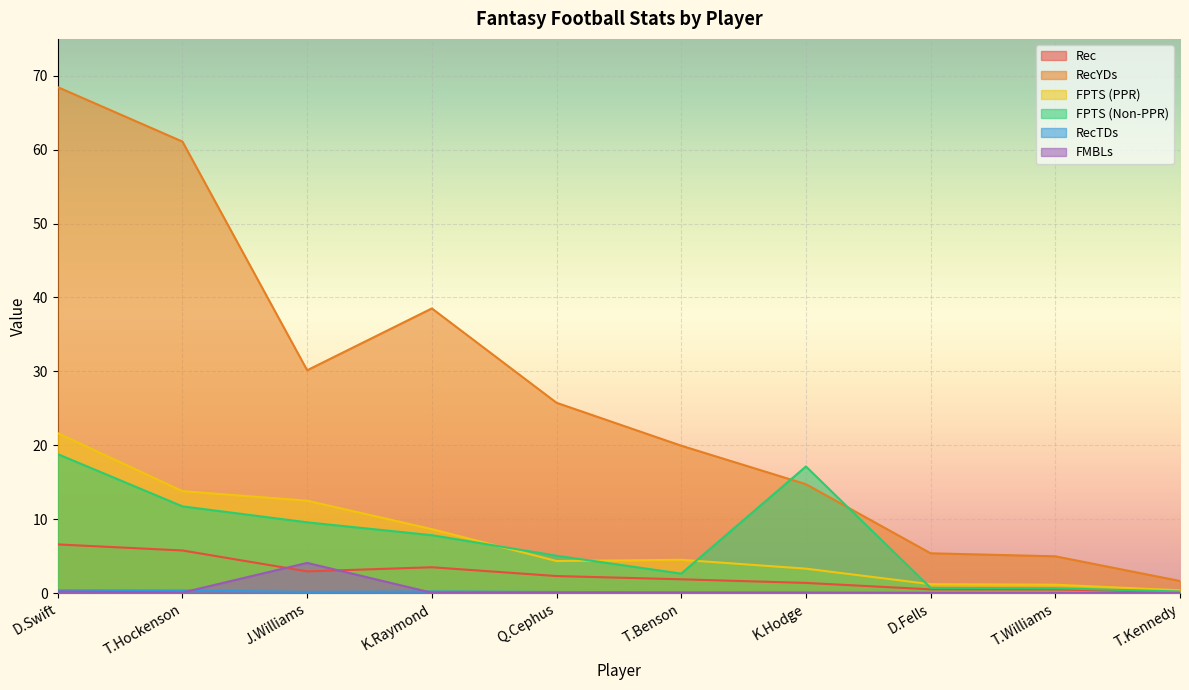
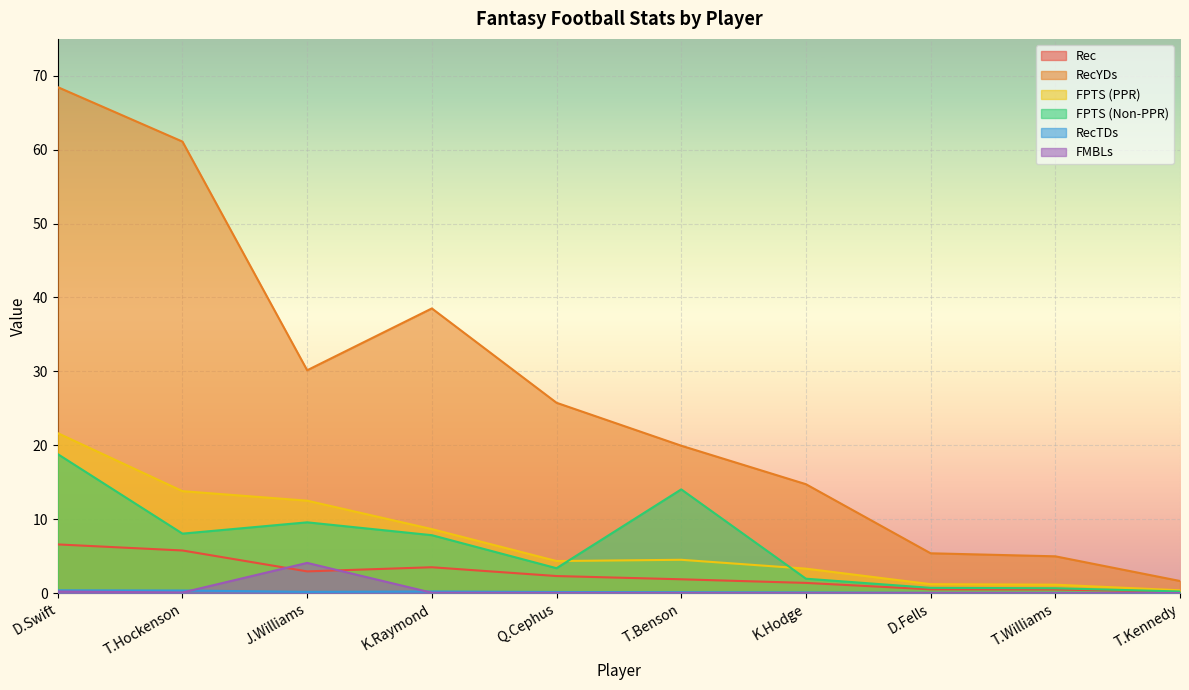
FPTS (Non-PPR), T.Hockenson: 12 -> 8
FPTS (Non-PPR), Q.Cephus: 5 -> 3
FPTS (Non-PPR), T.Benson: 3 -> 14
FPTS (Non-PPR), K.Hodge: 17 -> 2
